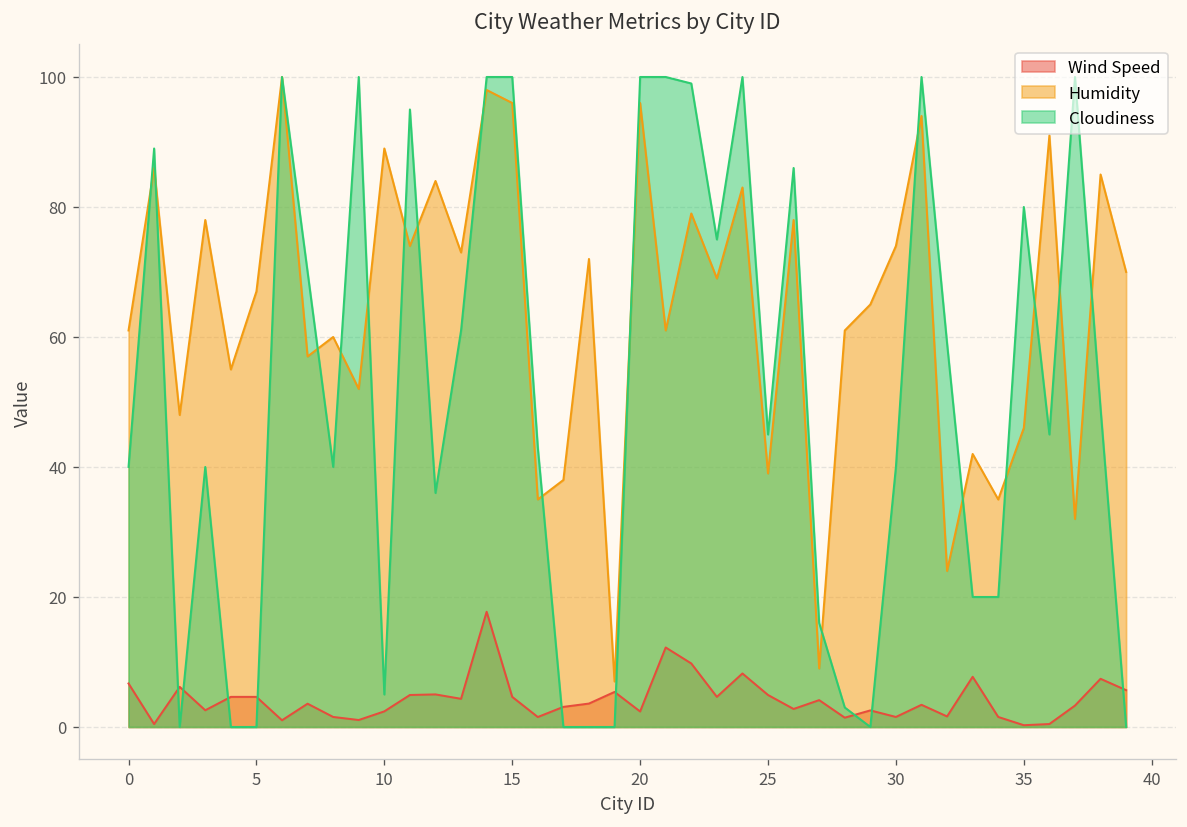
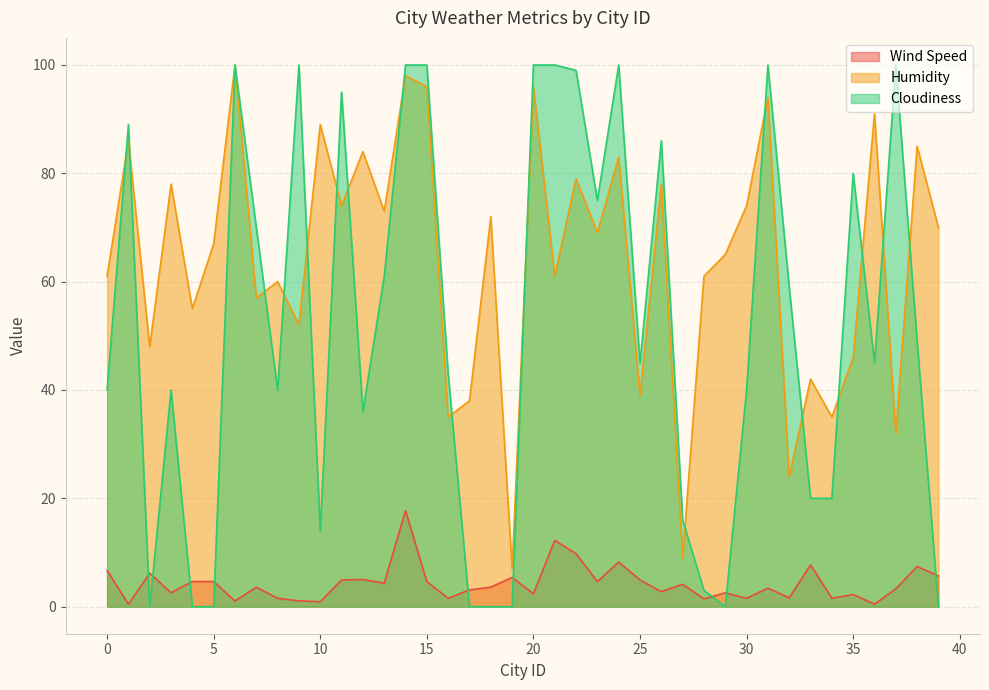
Wind Speed, 10: 2 -> 1
Cloudiness, 10: 5 -> 14
Wind Speed, 35: 0 -> 2
